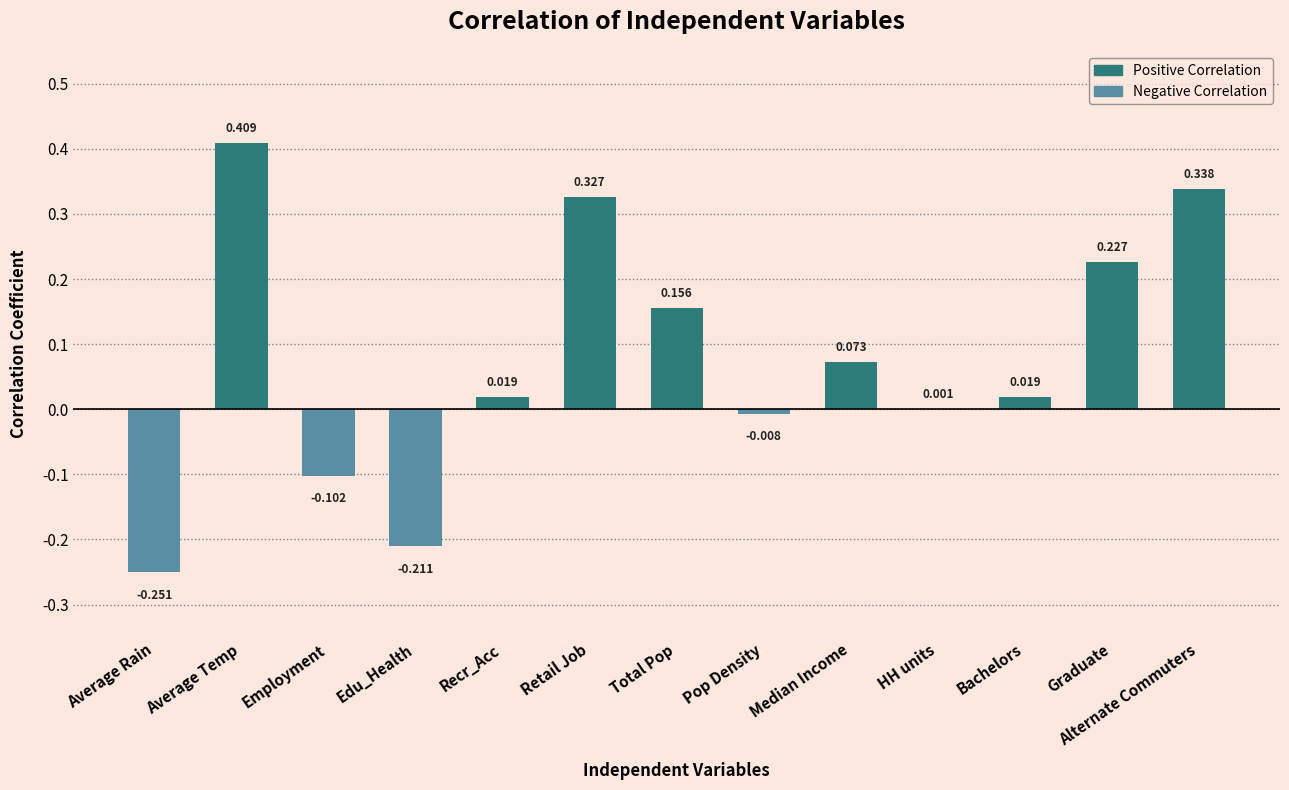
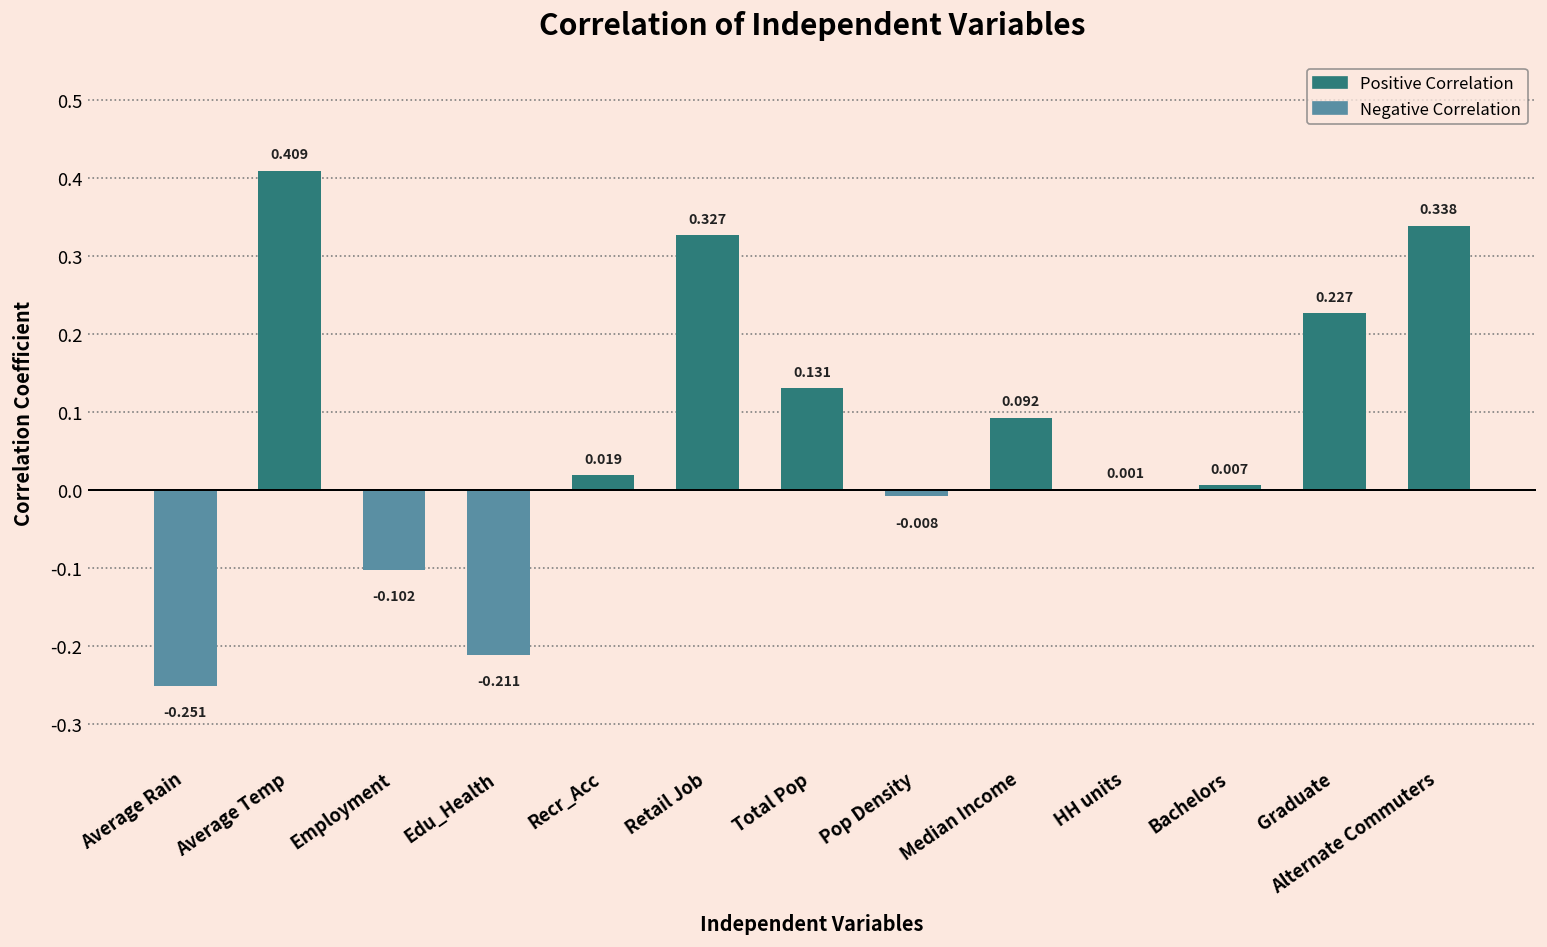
Total Pop: 0.156 -> 0.131
Median Income: 0.073 -> 0.092
Bachelors: 0.019 -> 0.007
